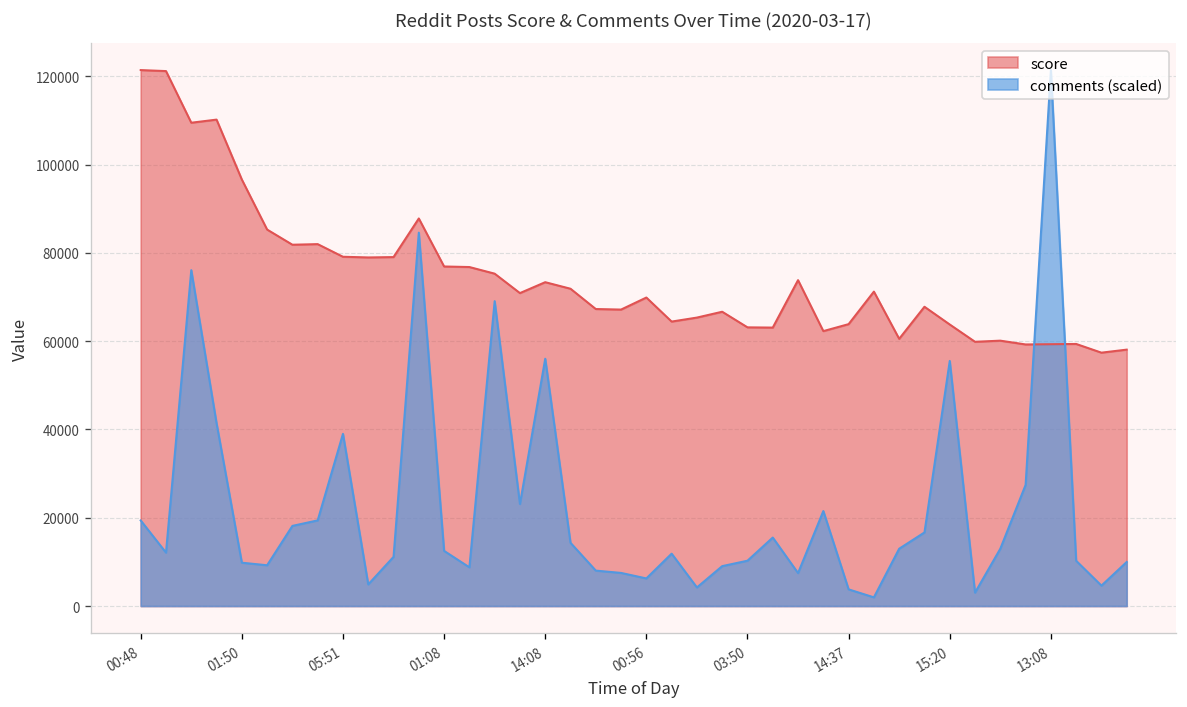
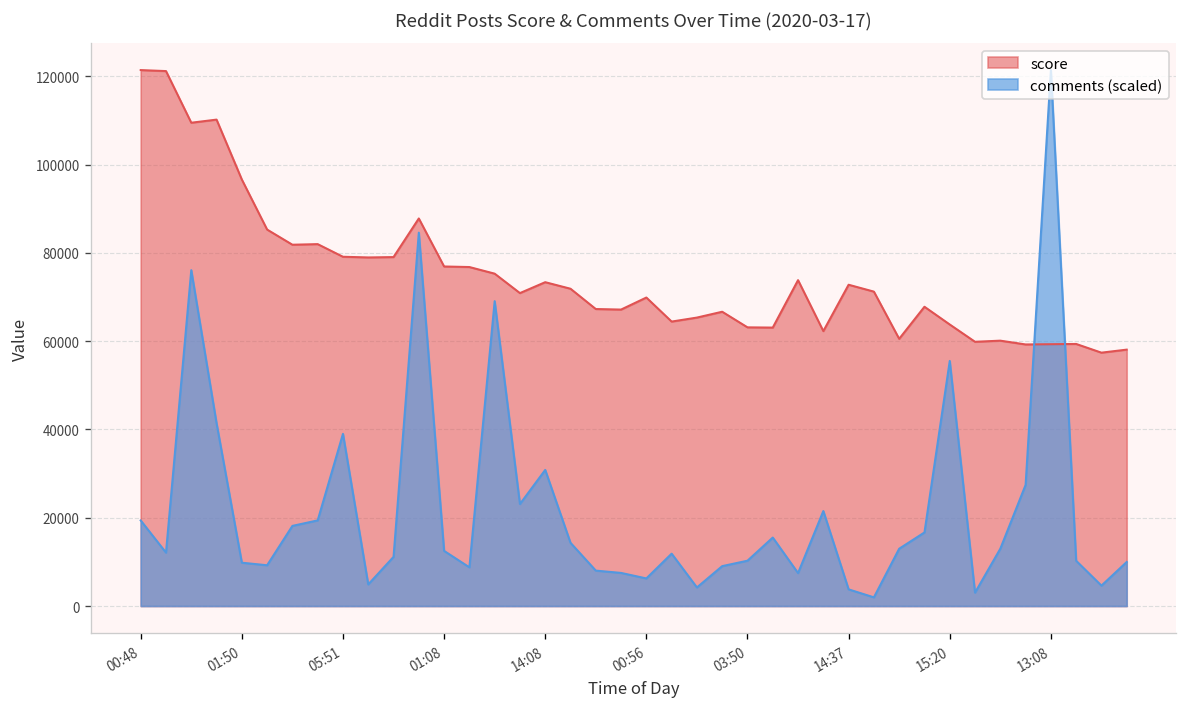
comments (scaled), 14:08: 56000 -> 31000
score, 14:37: 64000 -> 73000
